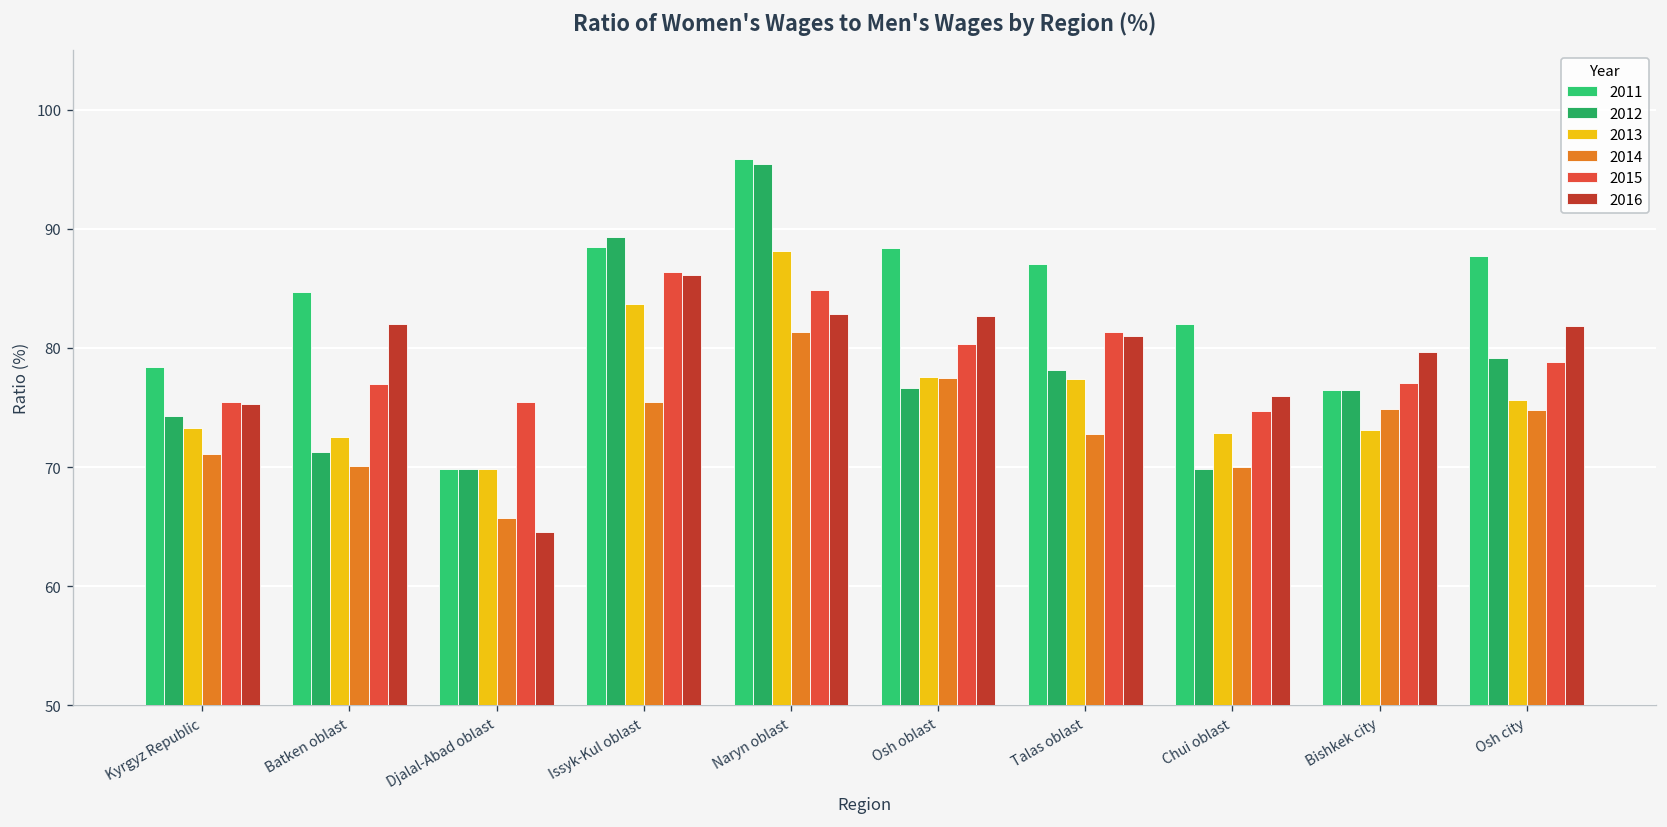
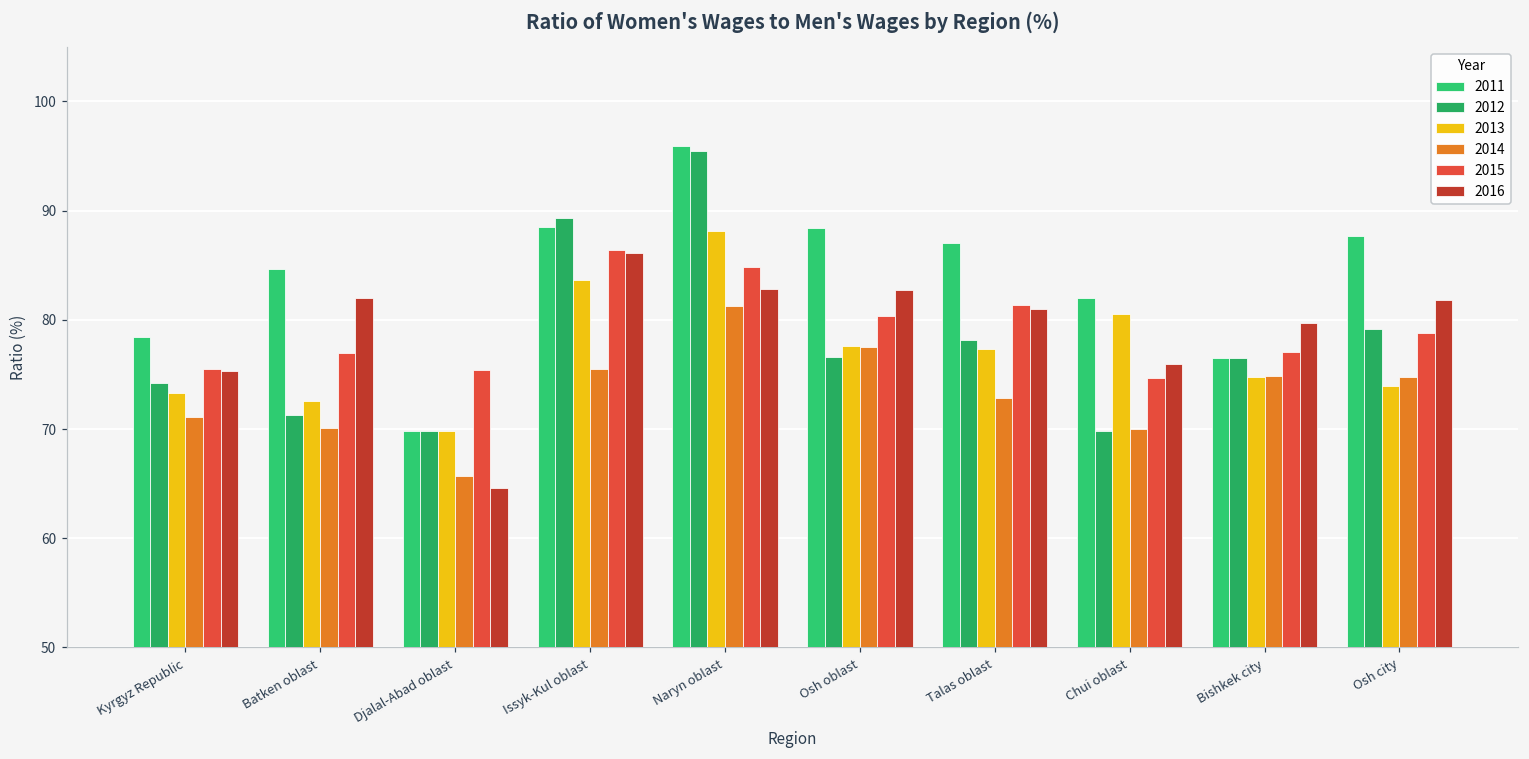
2013, Chui oblast: 73 -> 81
2013, Bishkek city: 73 -> 75
2013, Osh city: 76 -> 74
